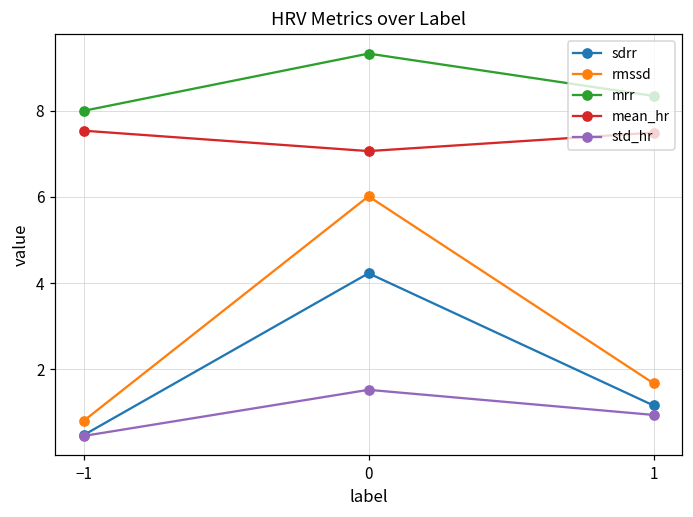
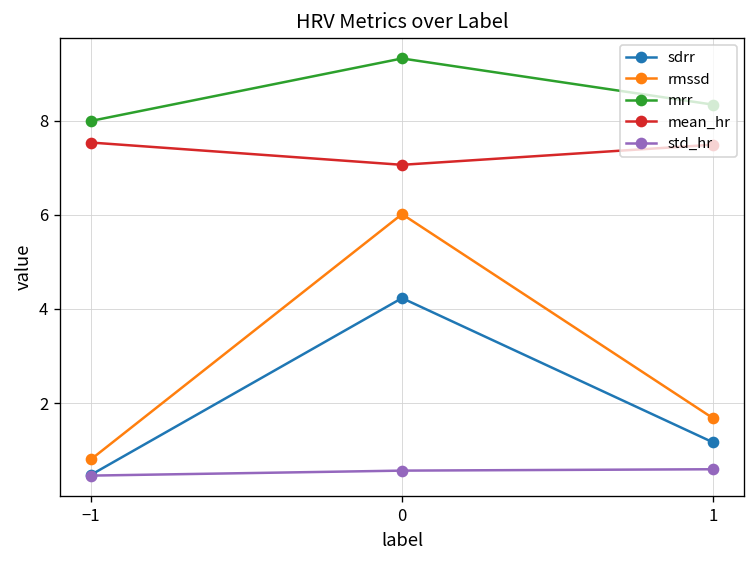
std_hr, 0: 1.5 -> 0.6
std_hr, 1: 0.9 -> 0.6
